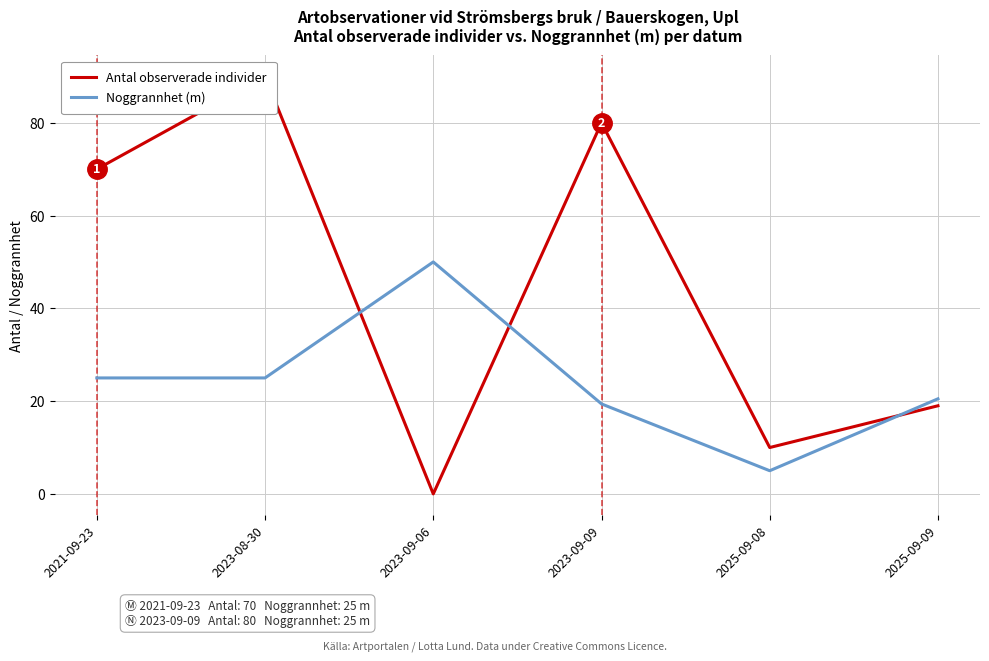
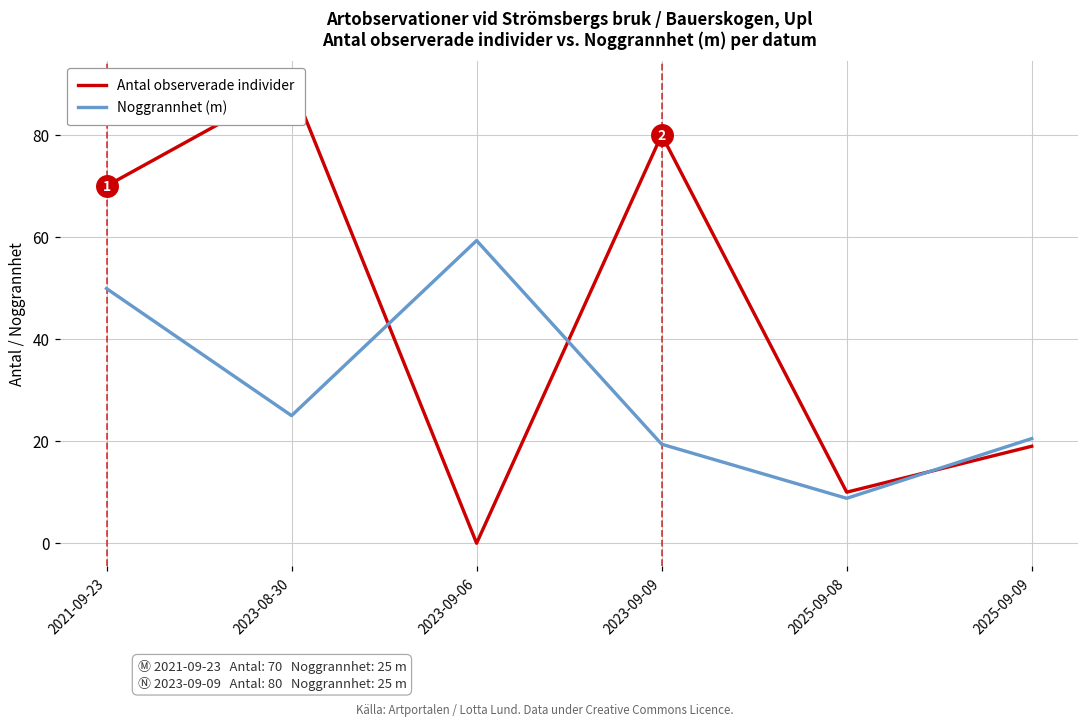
Noggrannhet (m), 2021-09-23: 25 -> 50
Noggrannhet (m), 2023-09-06: 50 -> 59
Noggrannhet (m), 2025-09-08: 5 -> 9
